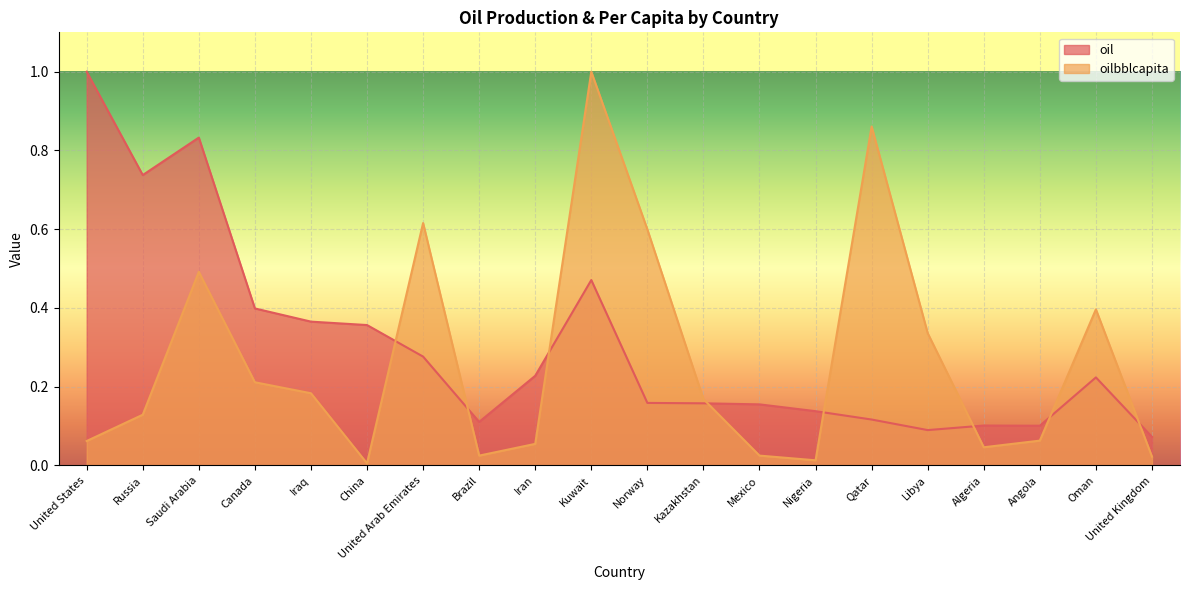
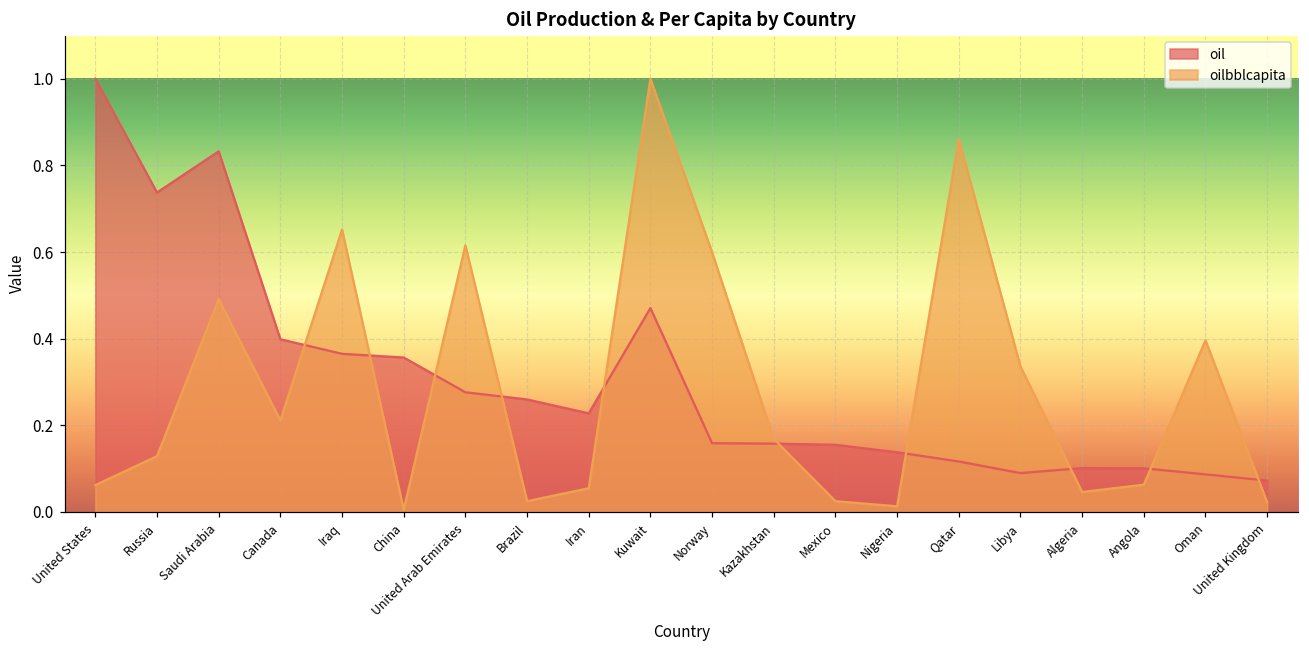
oilbblcapita, Iraq: 0.18 -> 0.65
oil, Brazil: 0.11 -> 0.26
oil, Oman: 0.22 -> 0.09
